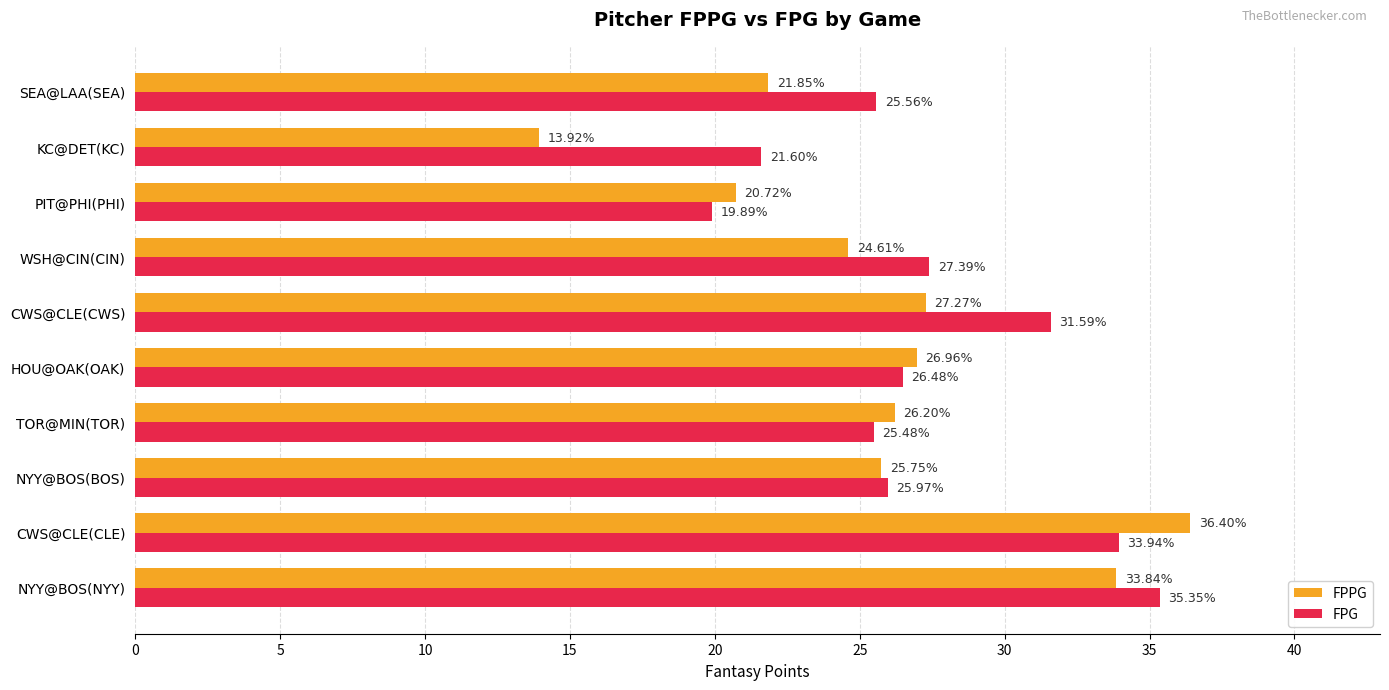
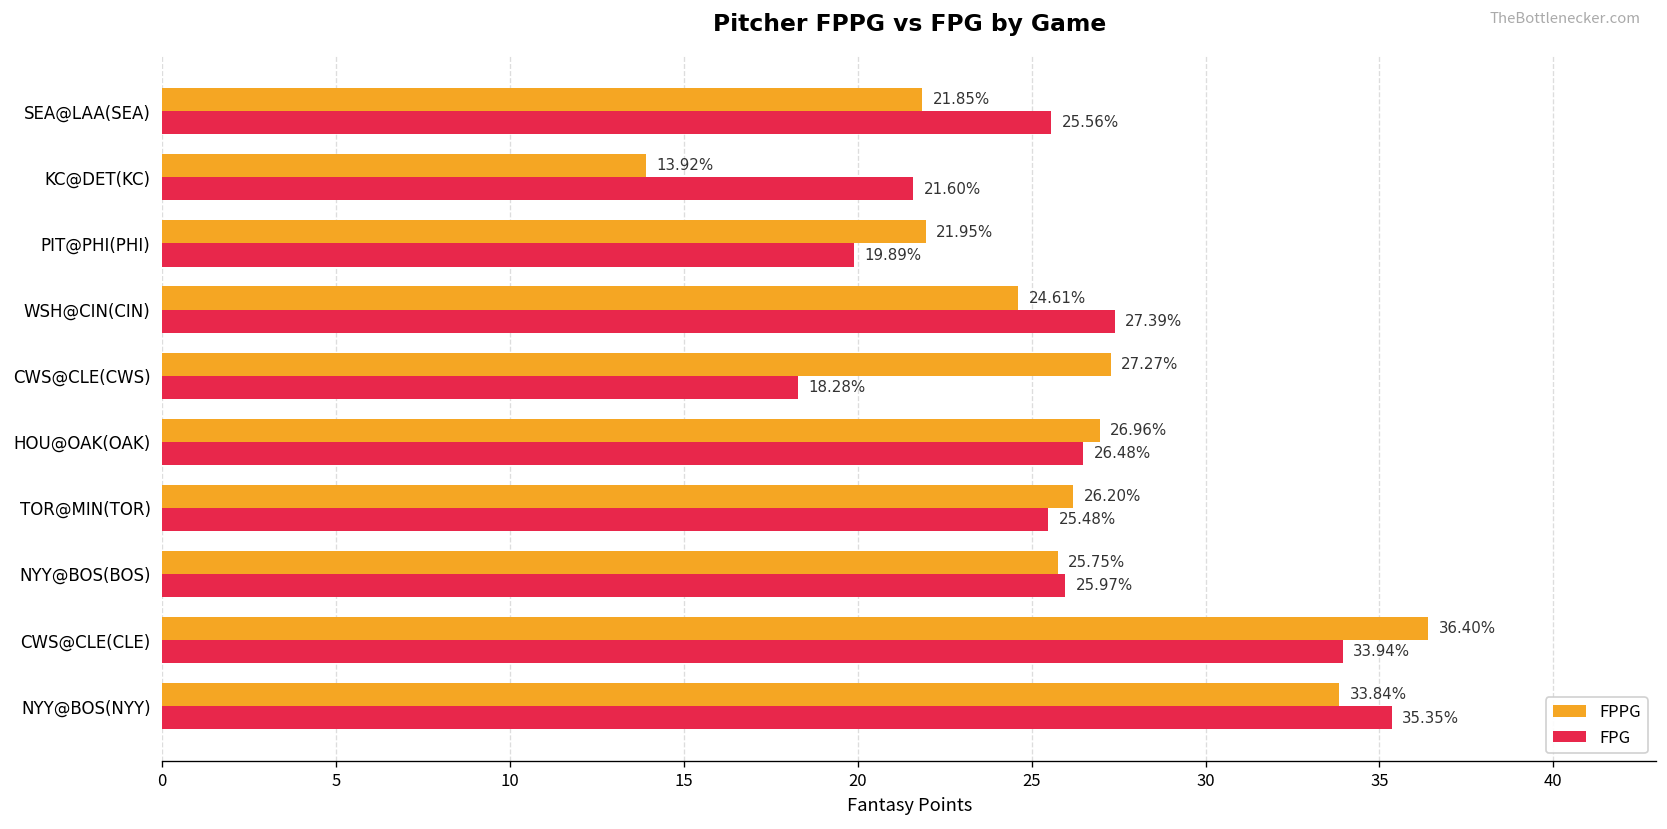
FPPG, PIT@PHI(PHI): 20.72% -> 21.95%
FPG, CWS@CLE(CWS): 31.59% -> 18.28%
